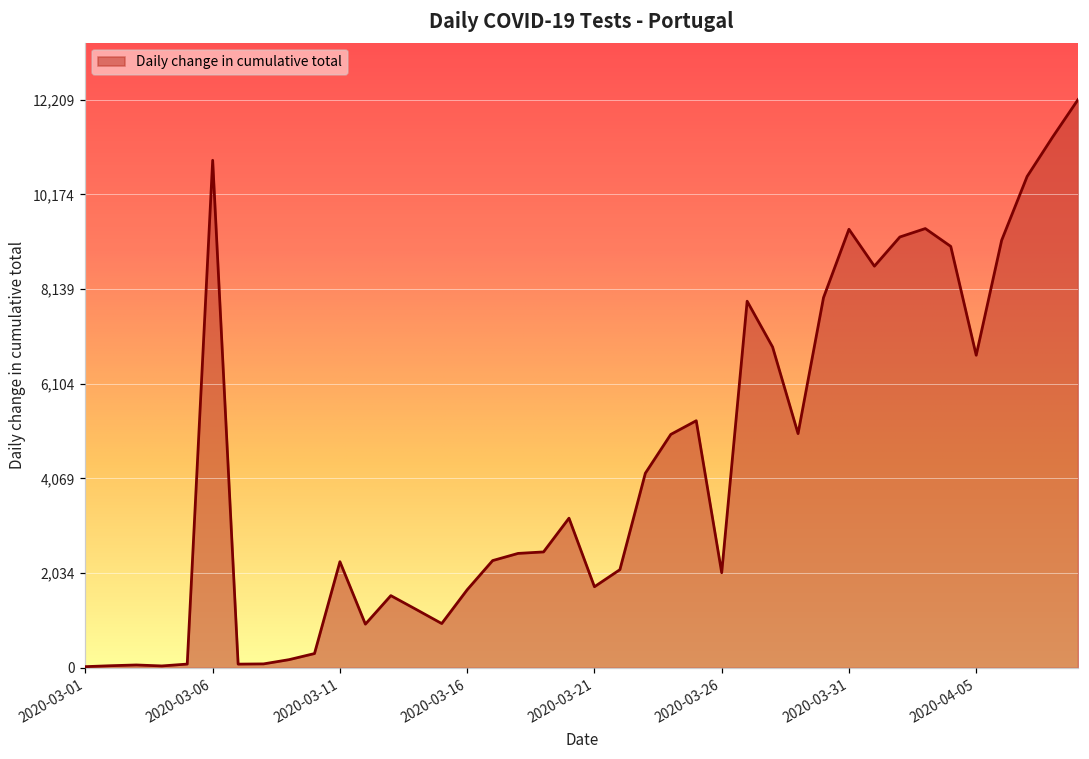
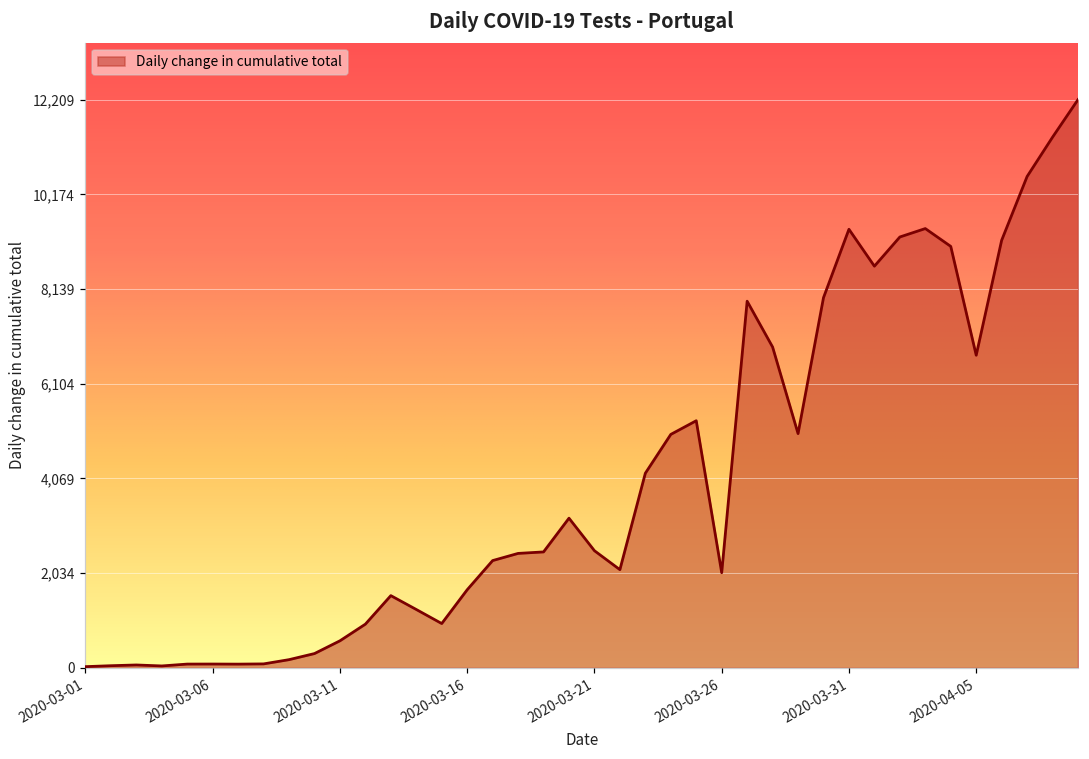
2020-03-06: 10,900 -> 100
2020-03-11: 2,300 -> 600
2020-03-21: 1,700 -> 2,500
